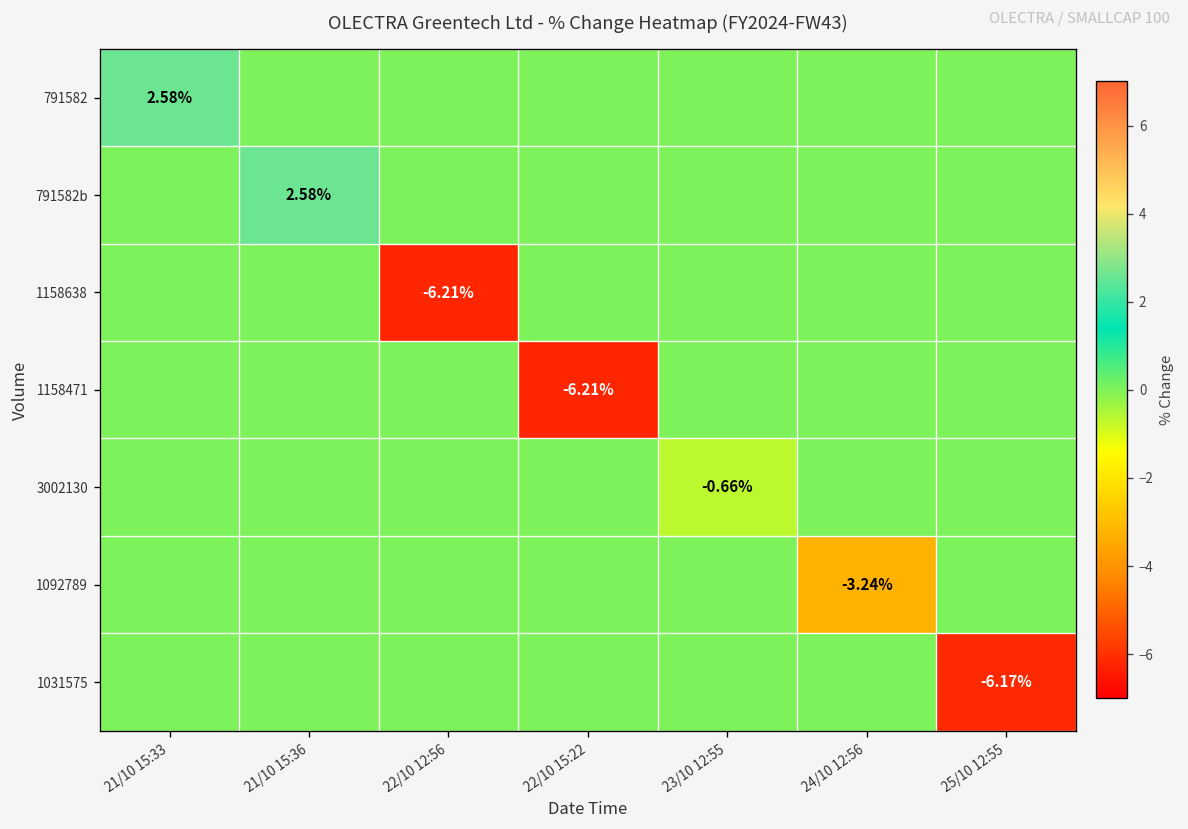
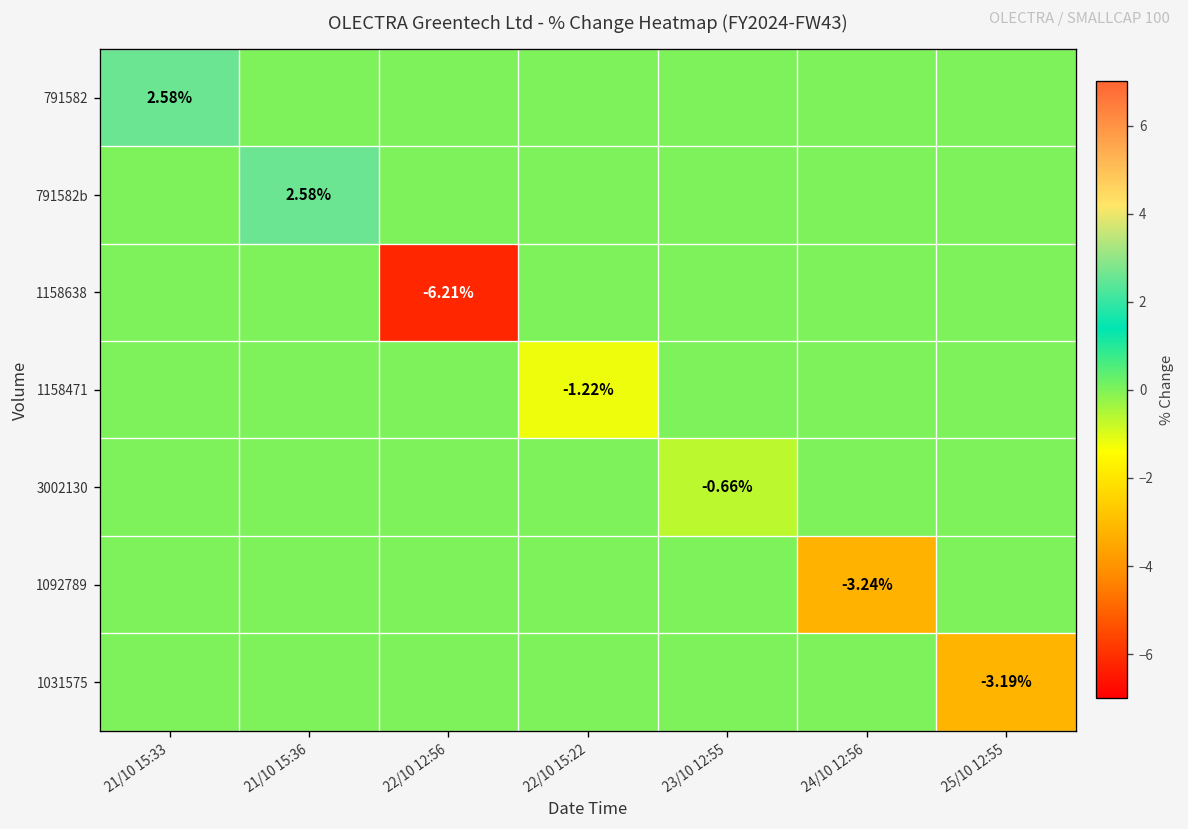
1158471, 22/10 15:22: -6.21% -> -1.22%
1031575, 25/10 12:55: -6.17% -> -3.19%
